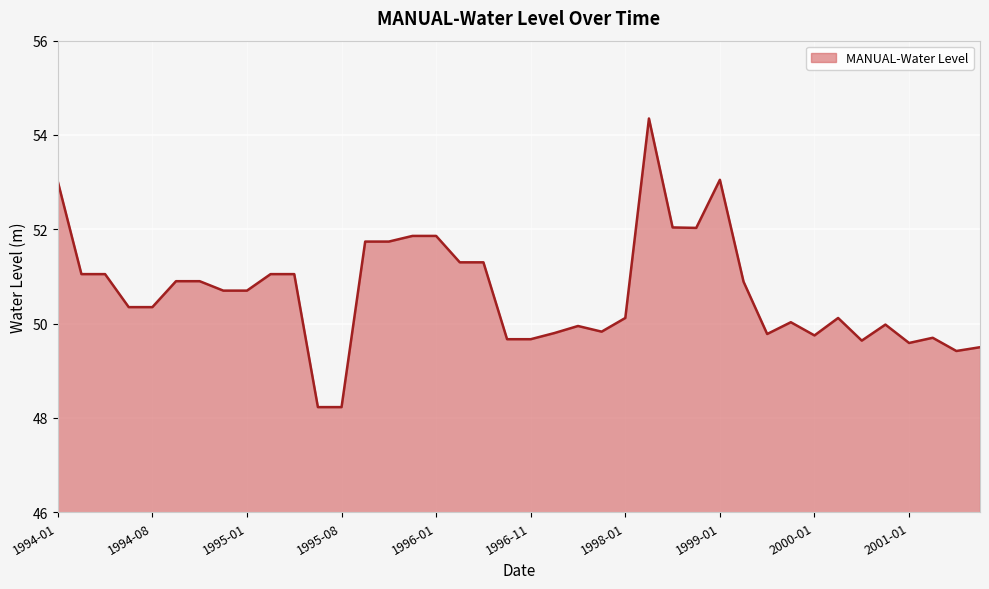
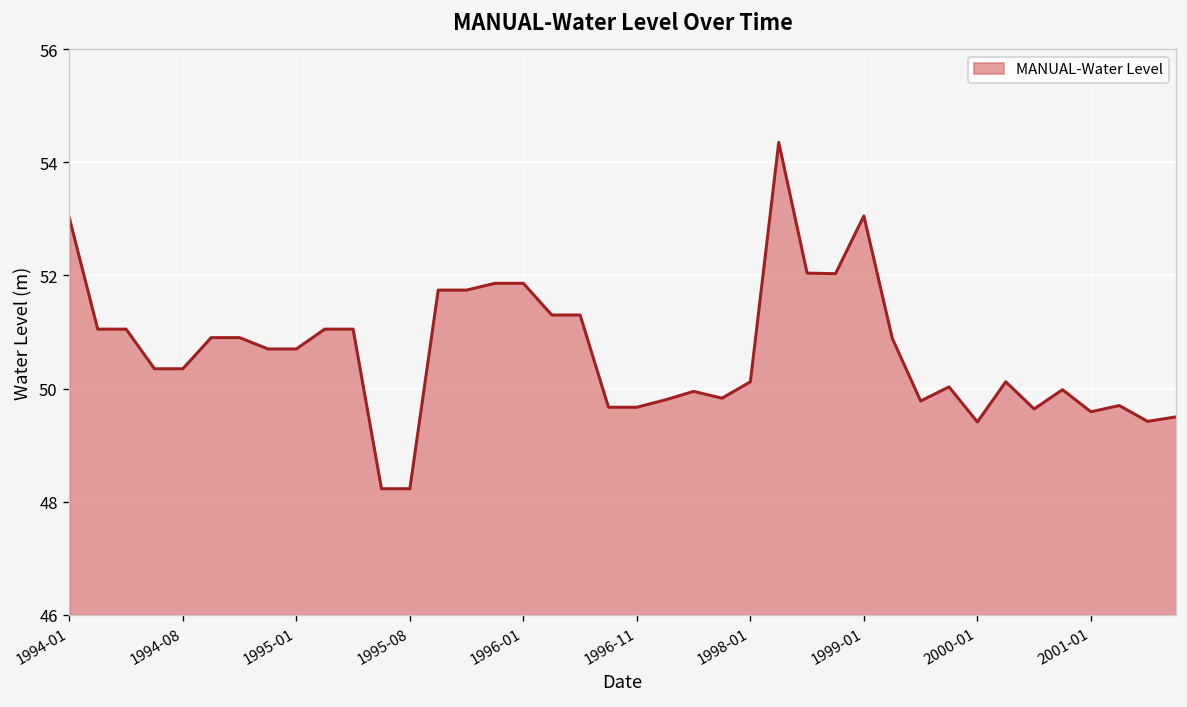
2000-01: 49.8 -> 49.4
